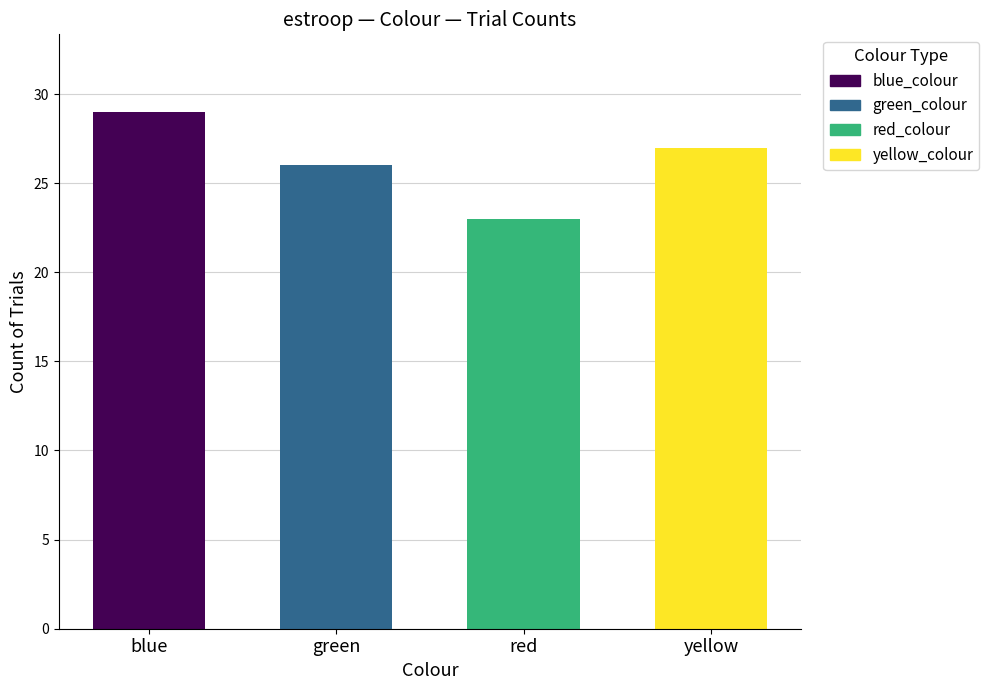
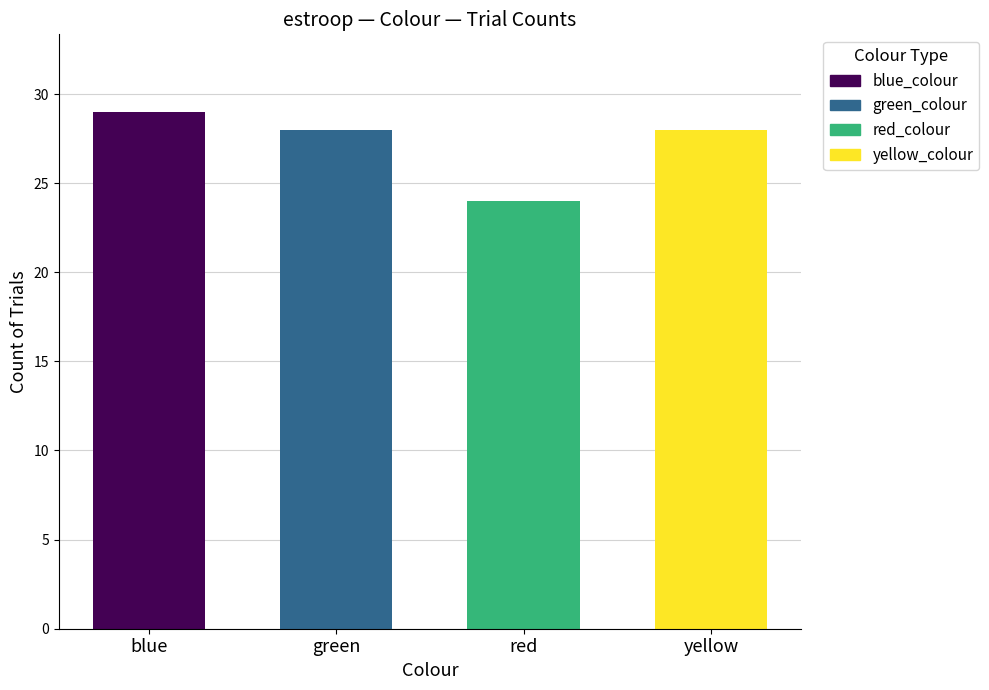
green: 26 -> 28
red: 23 -> 24
yellow: 27 -> 28
